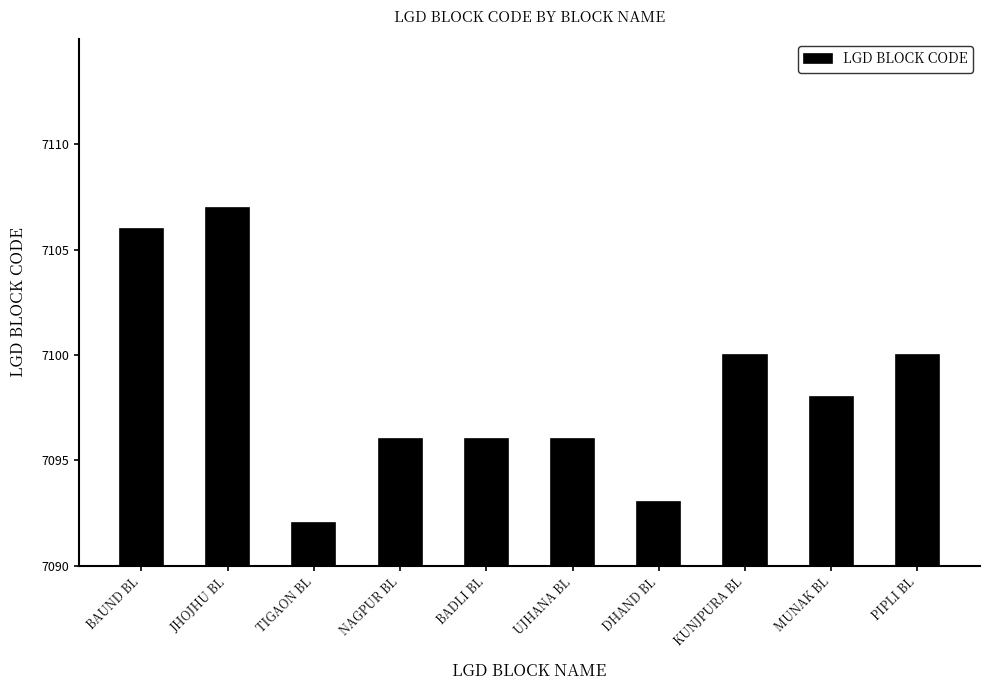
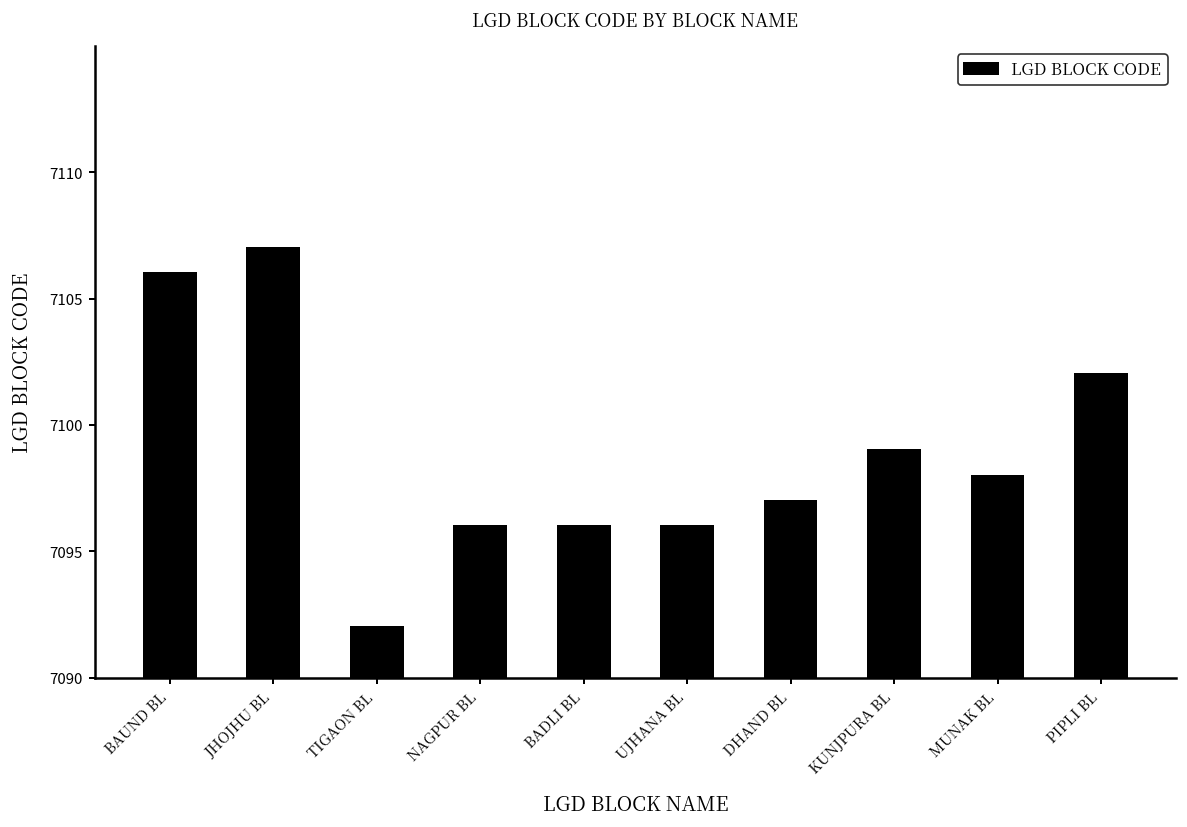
DHAND BL: 7093 -> 7097
KUNJPURA BL: 7100 -> 7099
PIPLI BL: 7100 -> 7102
